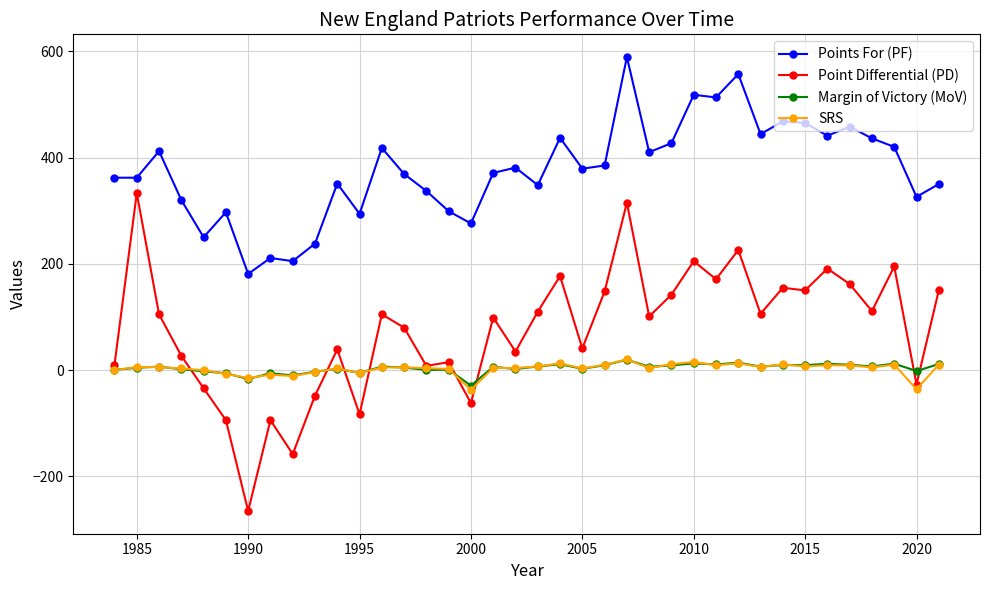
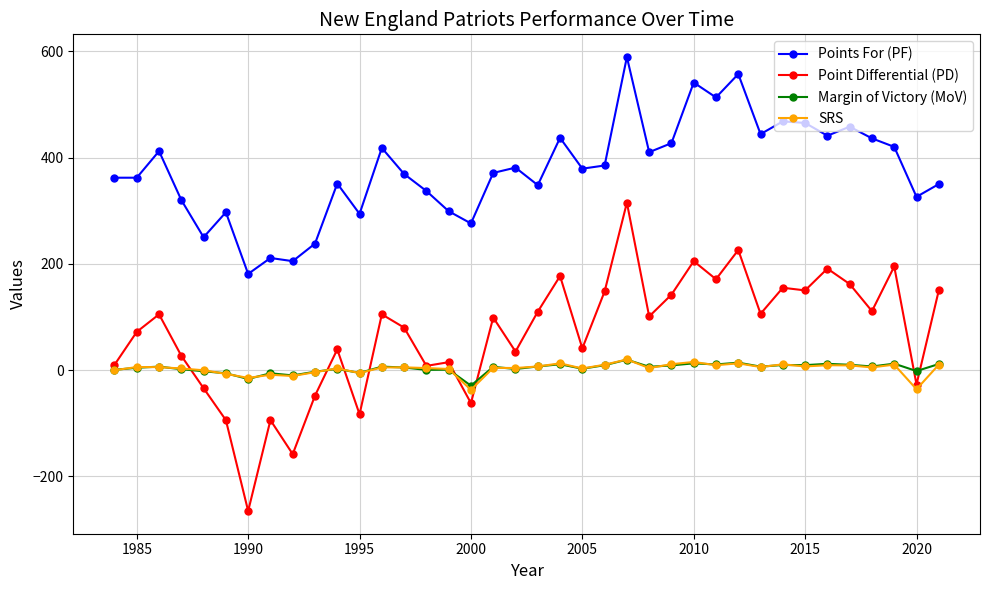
Point Differential (PD), 1985: 330 -> 70
Points For (PF), 2010: 520 -> 540
